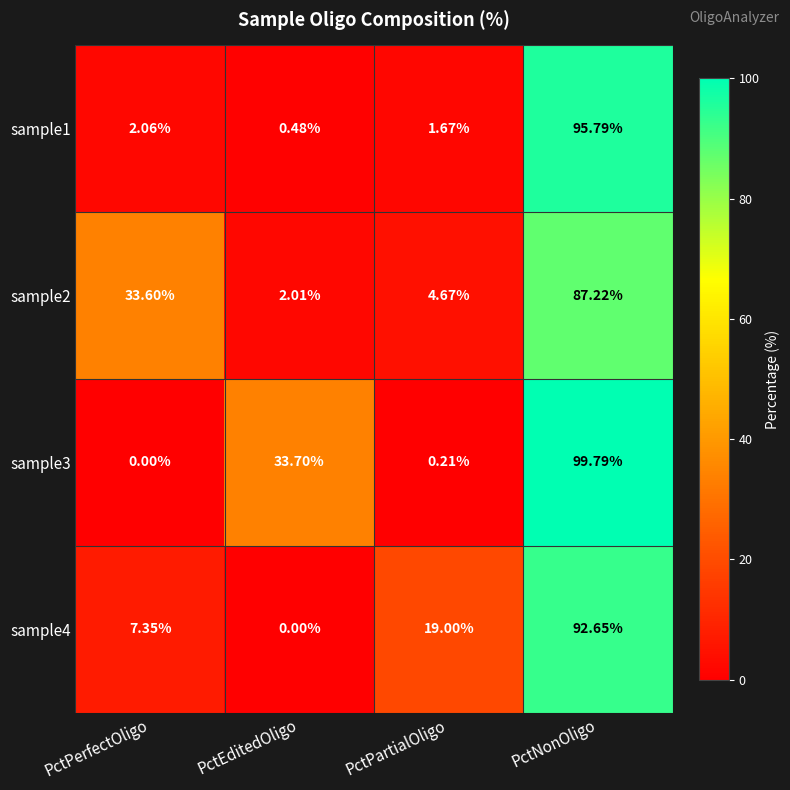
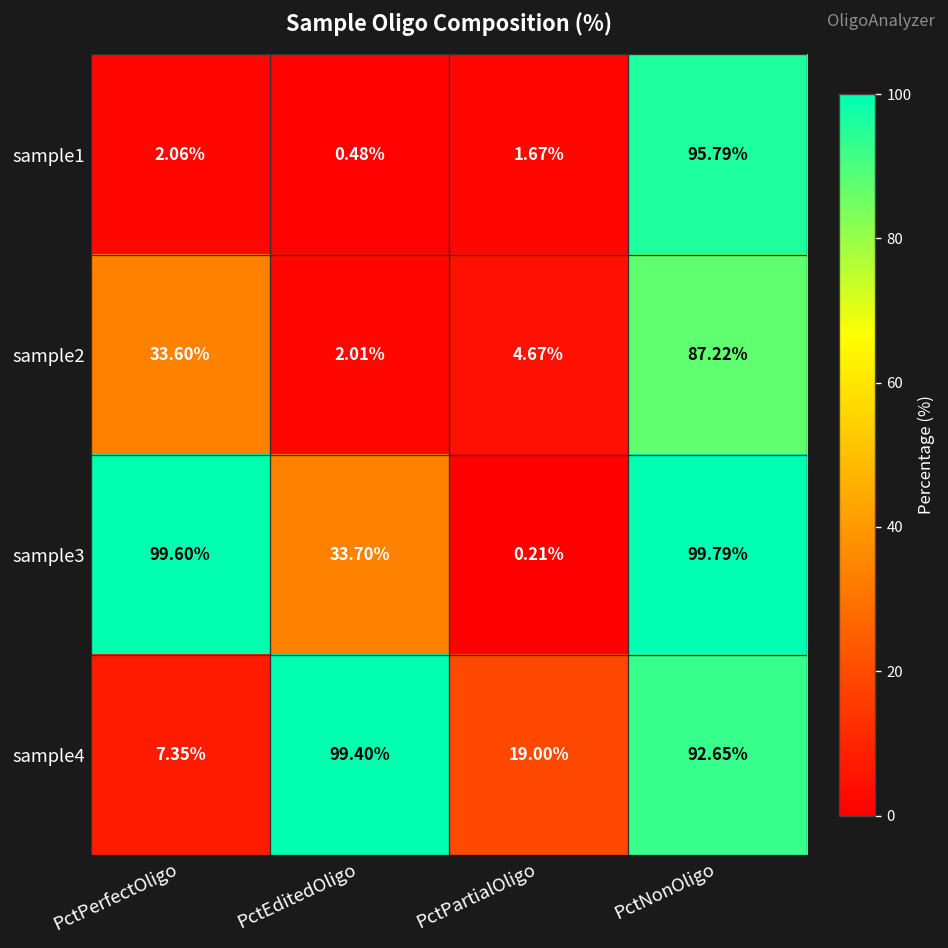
sample3, PctPerfectOligo: 0.00% -> 99.60%
sample4, PctEditedOligo: 0.00% -> 99.40%
